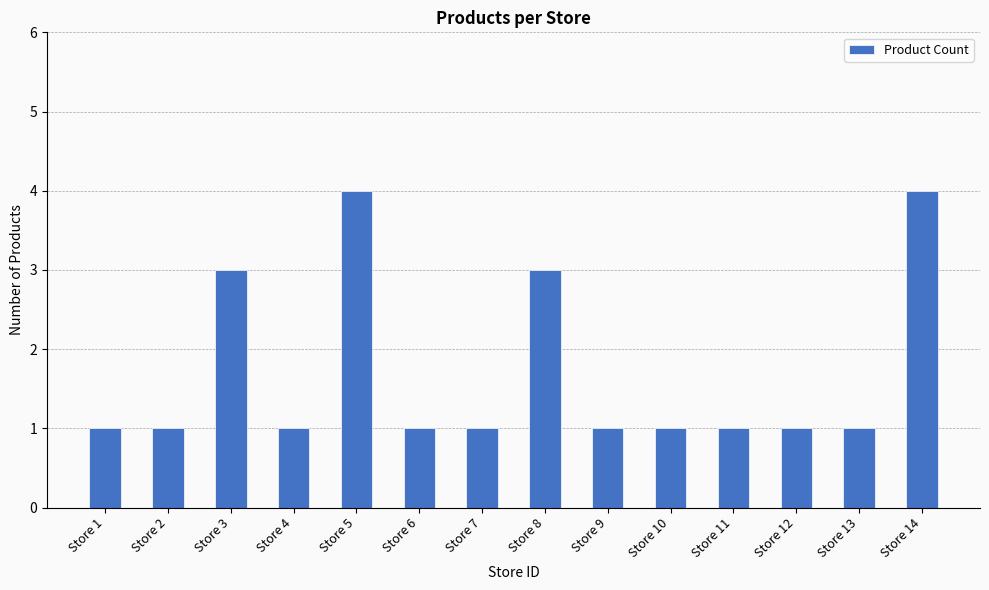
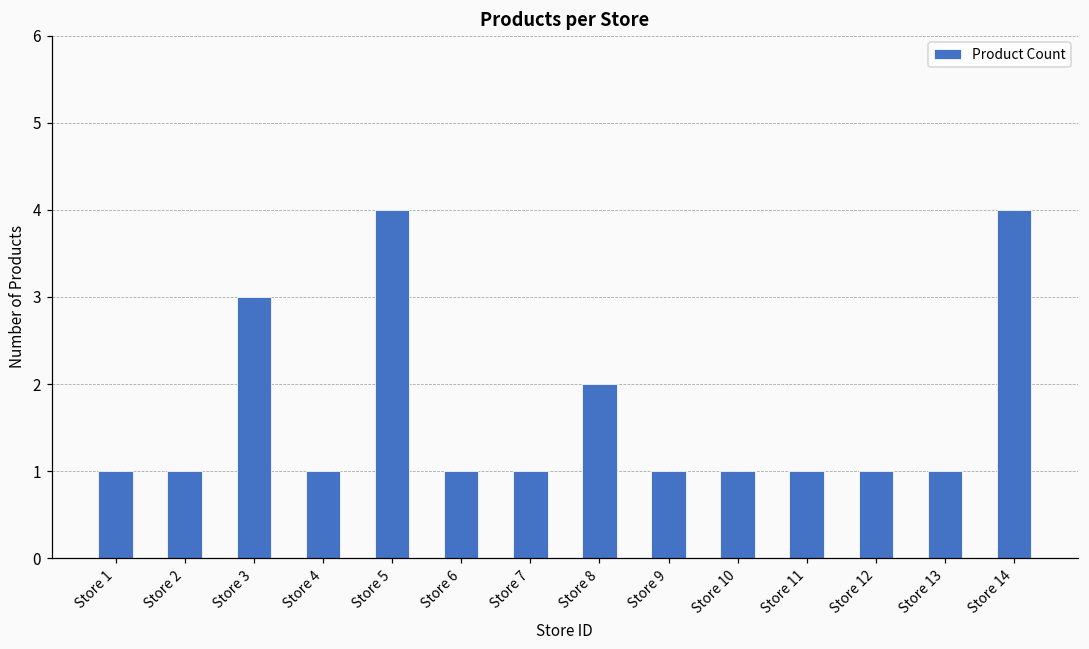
Store 8: 3 -> 2
